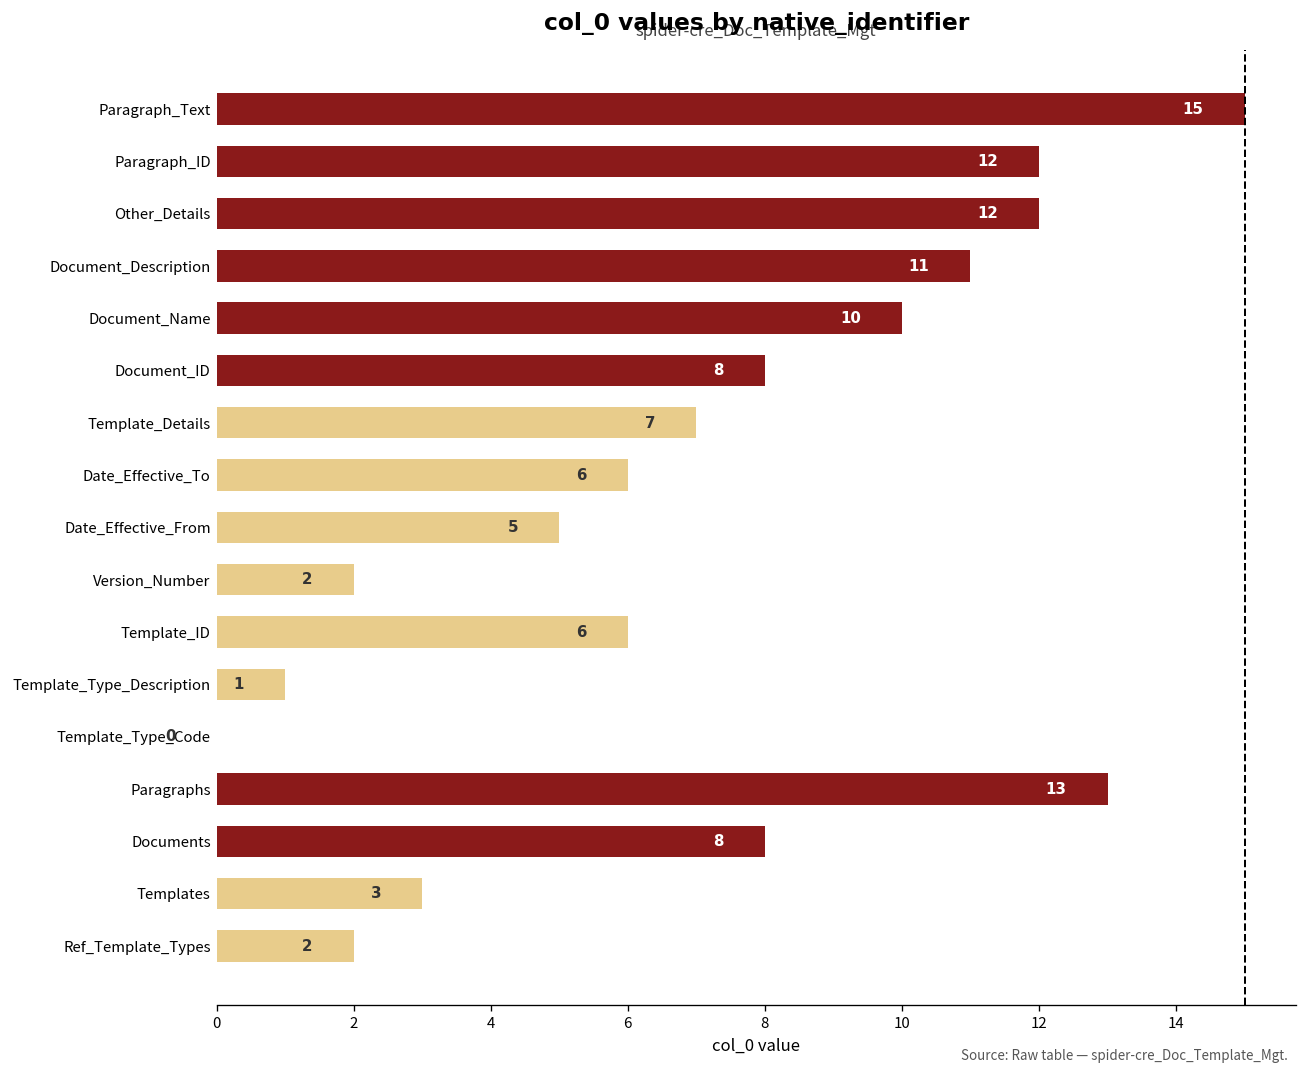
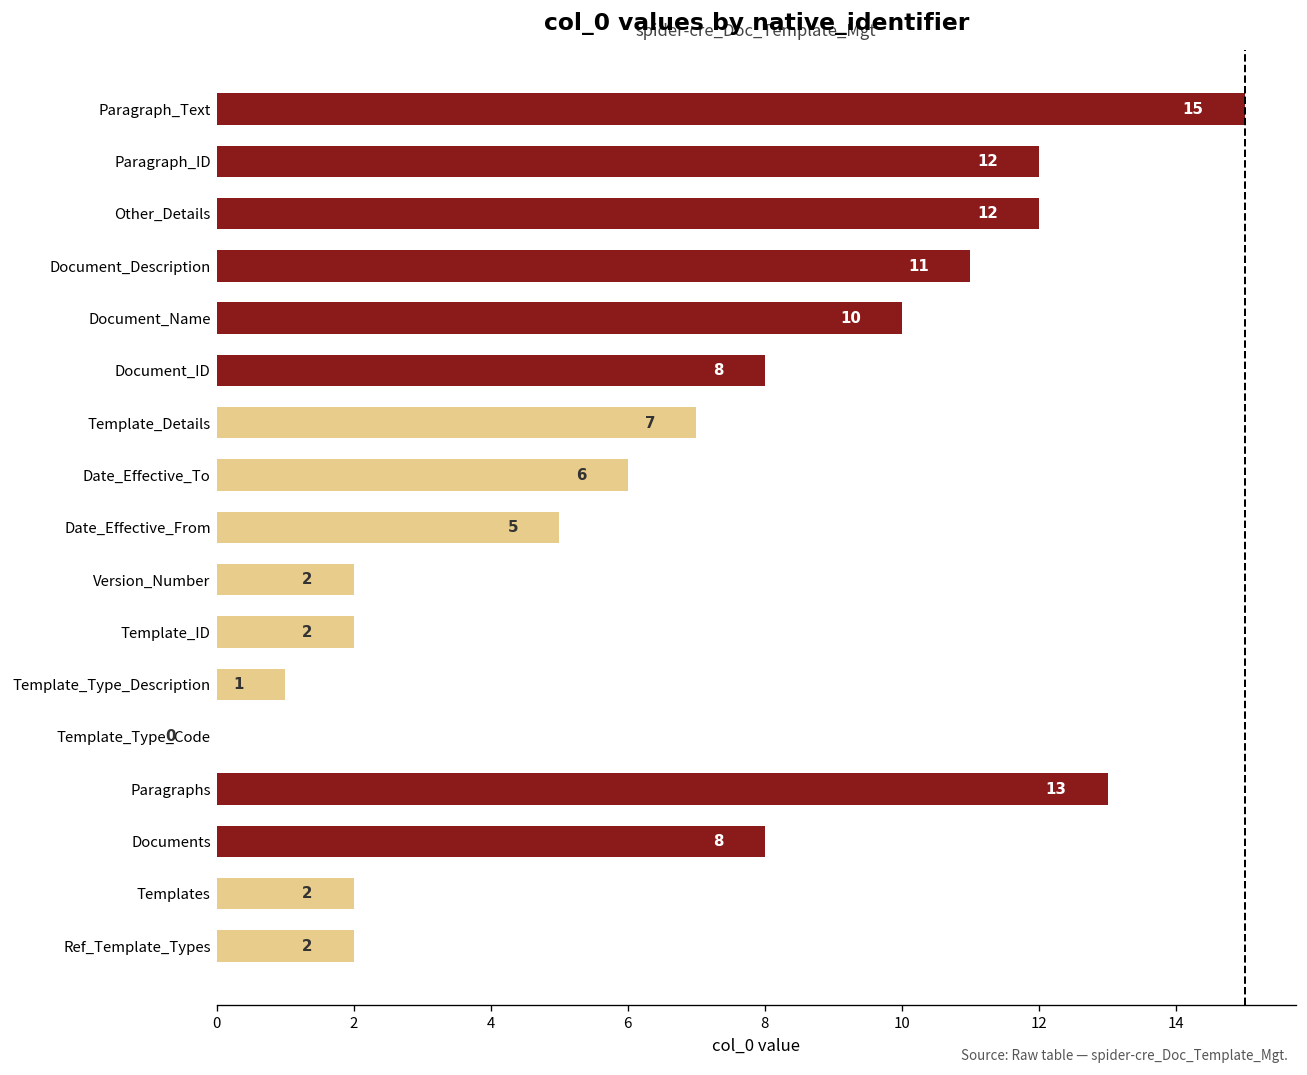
Template_ID: 6 -> 2
Templates: 3 -> 2
